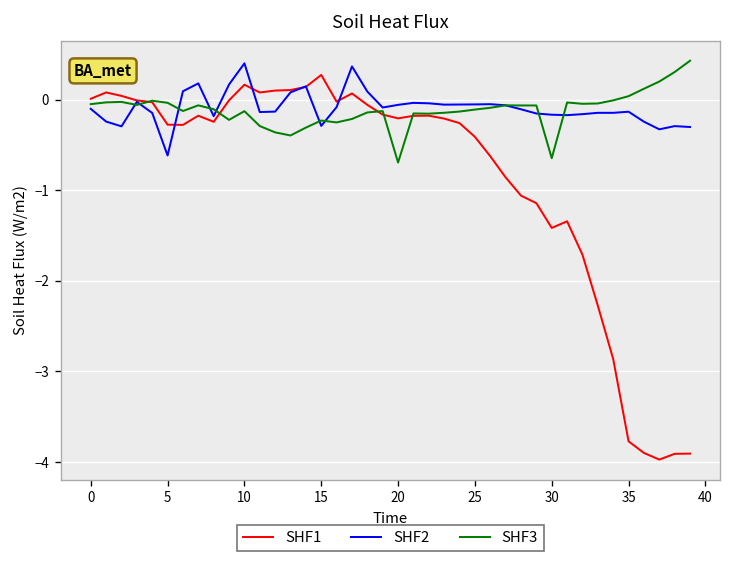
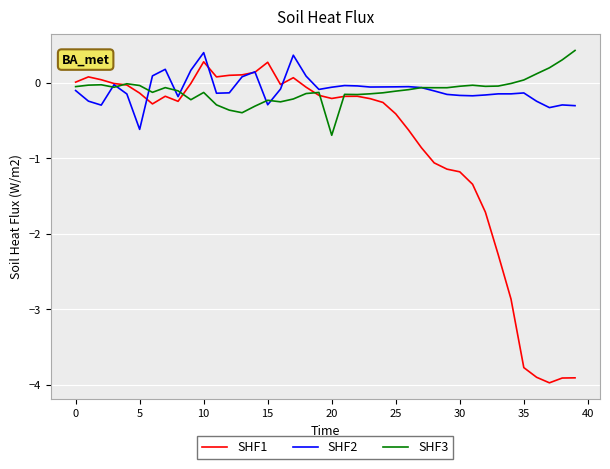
SHF1, 5: -0.3 -> -0.1
SHF1, 10: 0.2 -> 0.3
SHF1, 30: -1.4 -> -1.2
SHF3, 30: -0.6 -> 0.0
